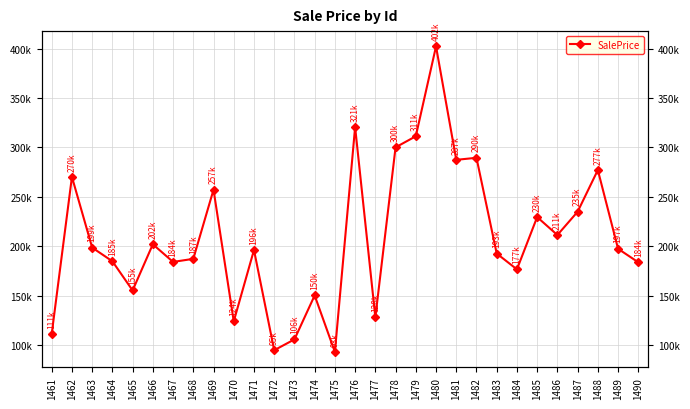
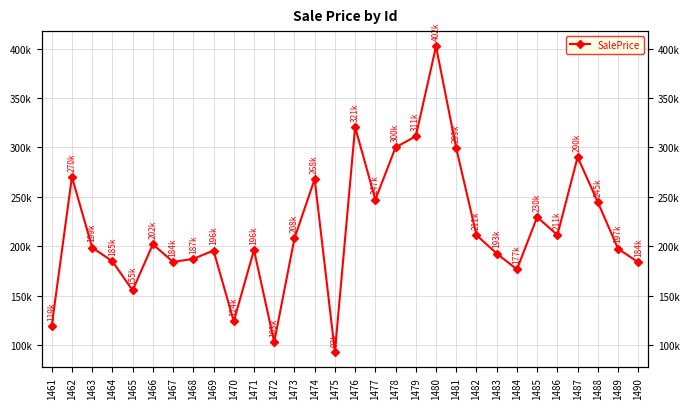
1461: 111k -> 119k
1469: 257k -> 196k
1472: 95k -> 103k
1473: 106k -> 208k
1474: 150k -> 268k
1477: 128k -> 247k
1481: 287k -> 299k
1482: 290k -> 211k
1487: 235k -> 290k
1488: 277k -> 245k
